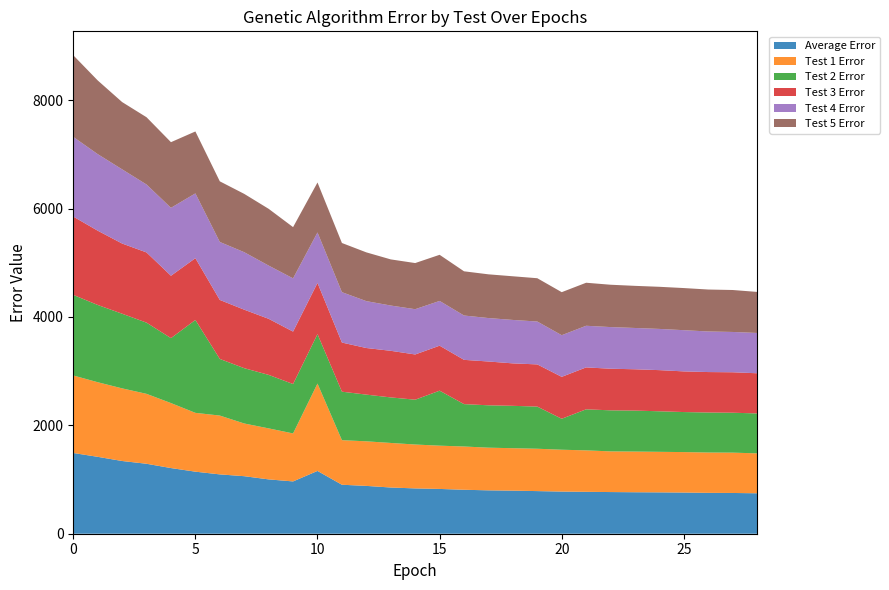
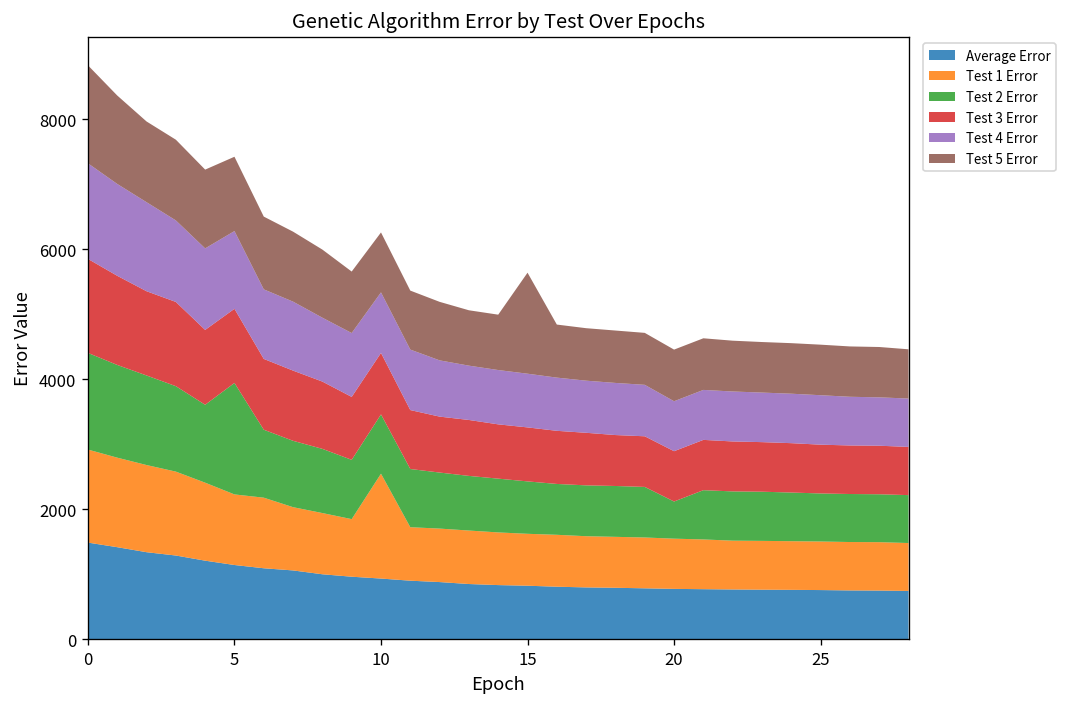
Average Error, 10: 1200 -> 900
Test 2 Error, 15: 1000 -> 800
Test 5 Error, 15: 900 -> 1600
